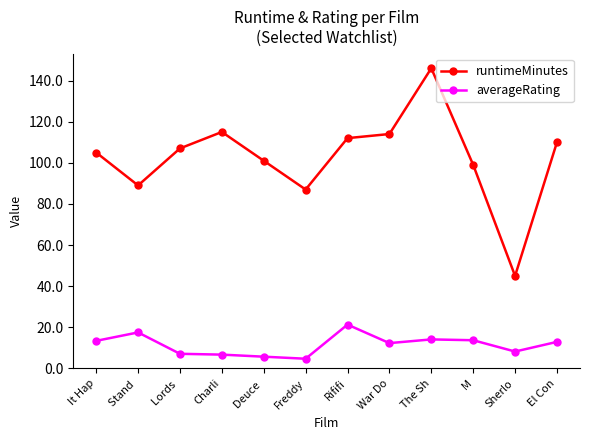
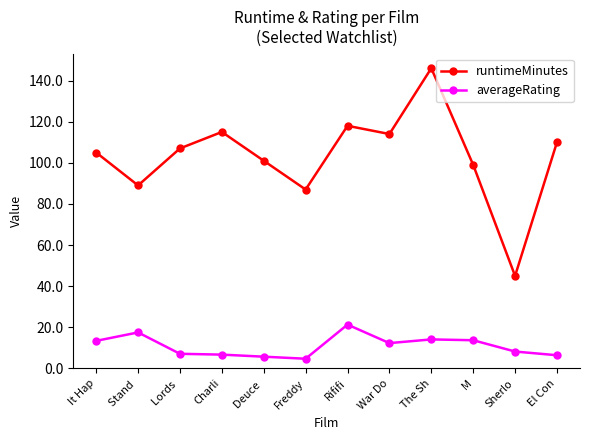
runtimeMinutes, Rififi: 112 -> 118
averageRating, El Con: 13 -> 6
